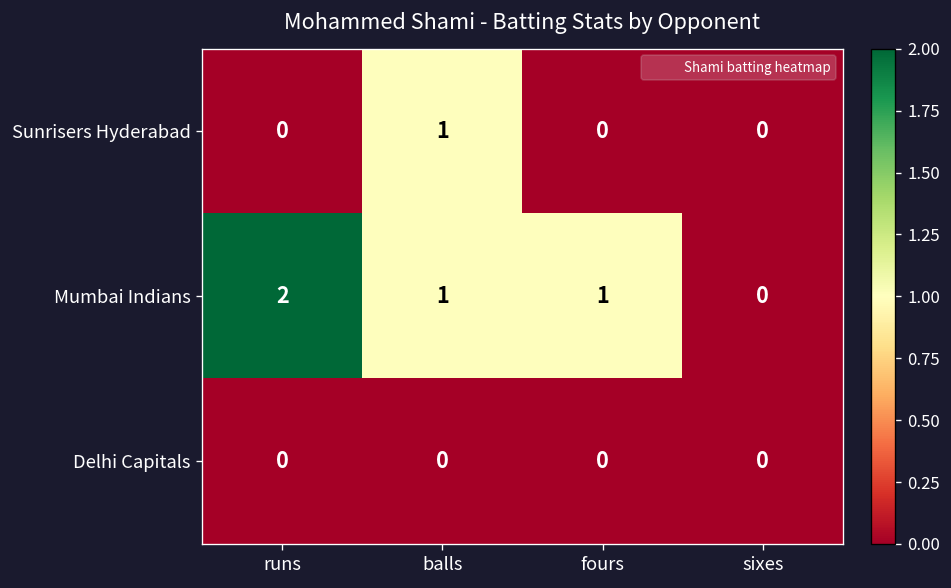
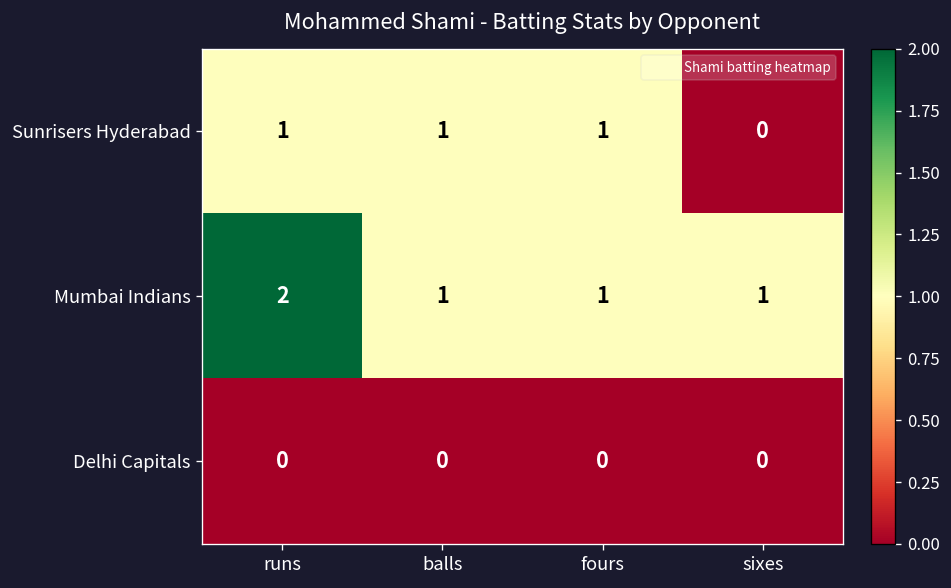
Sunrisers Hyderabad, runs: 0 -> 1
Sunrisers Hyderabad, fours: 0 -> 1
Mumbai Indians, sixes: 0 -> 1
